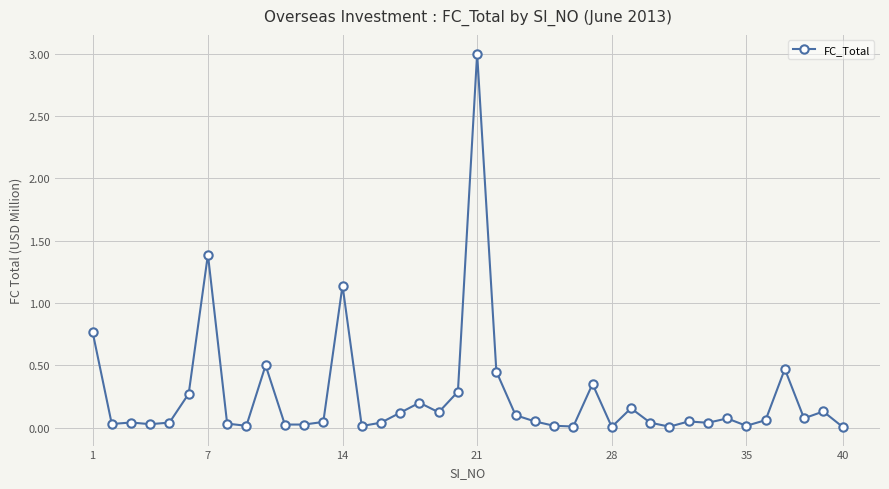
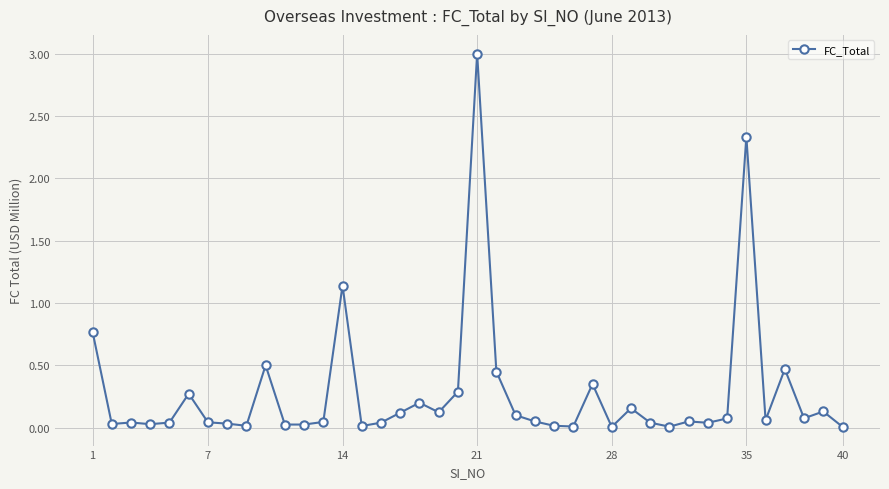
7: 1.39 -> 0.04
35: 0.02 -> 2.33
